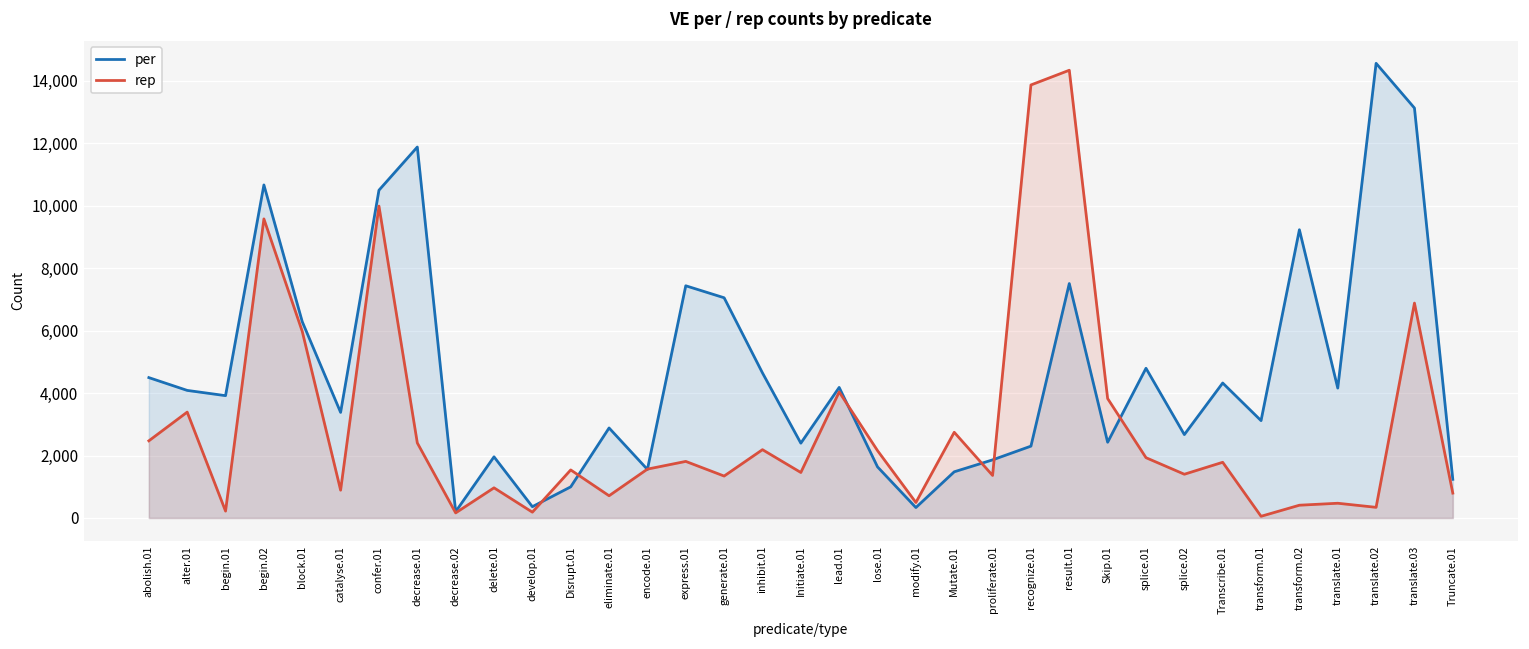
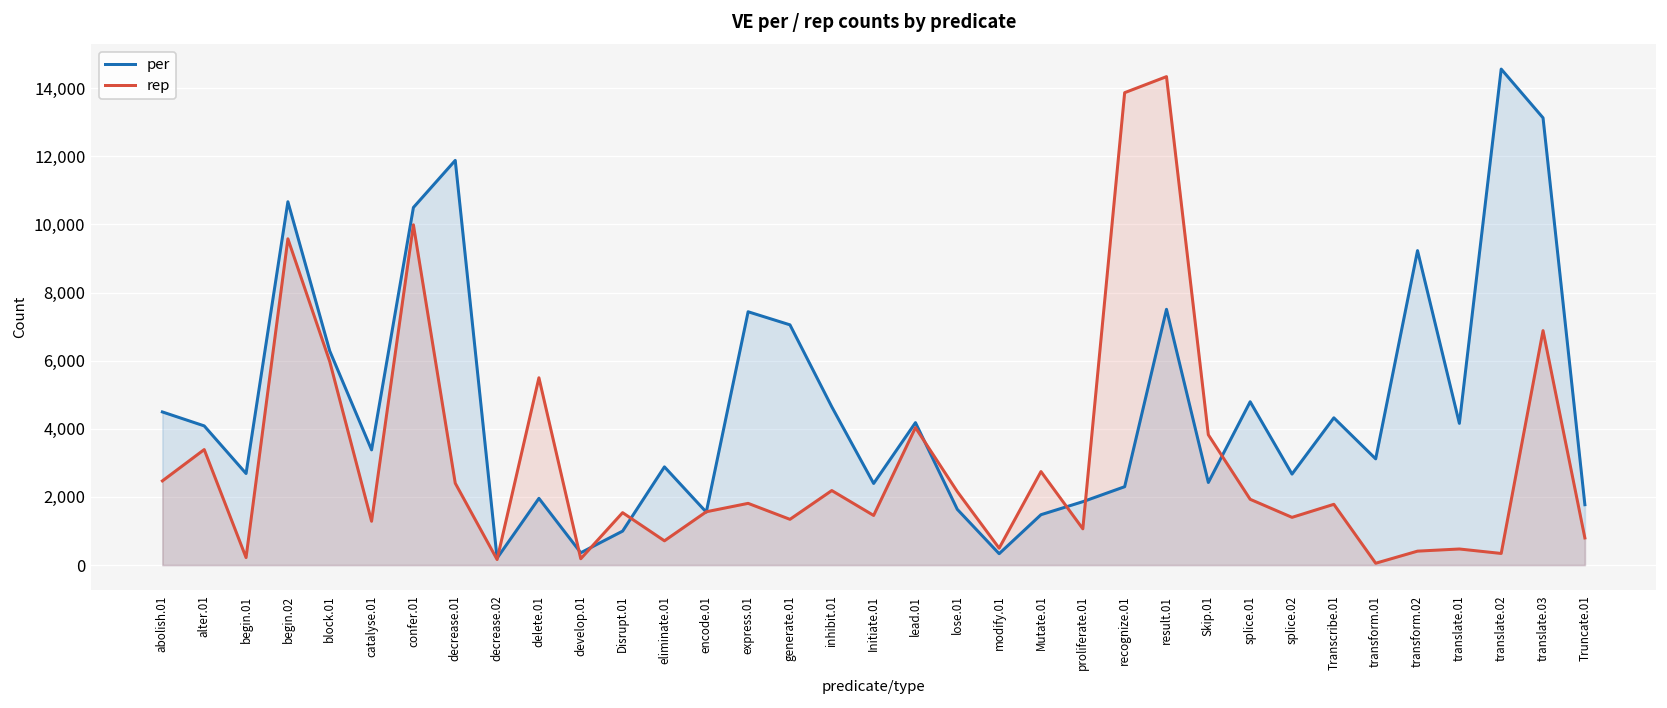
per, begin.01: 3,900 -> 2,700
rep, catalyse.01: 900 -> 1,300
rep, delete.01: 1,000 -> 5,500
rep, proliferate.01: 1,400 -> 1,100
per, Truncate.01: 1,200 -> 1,800
